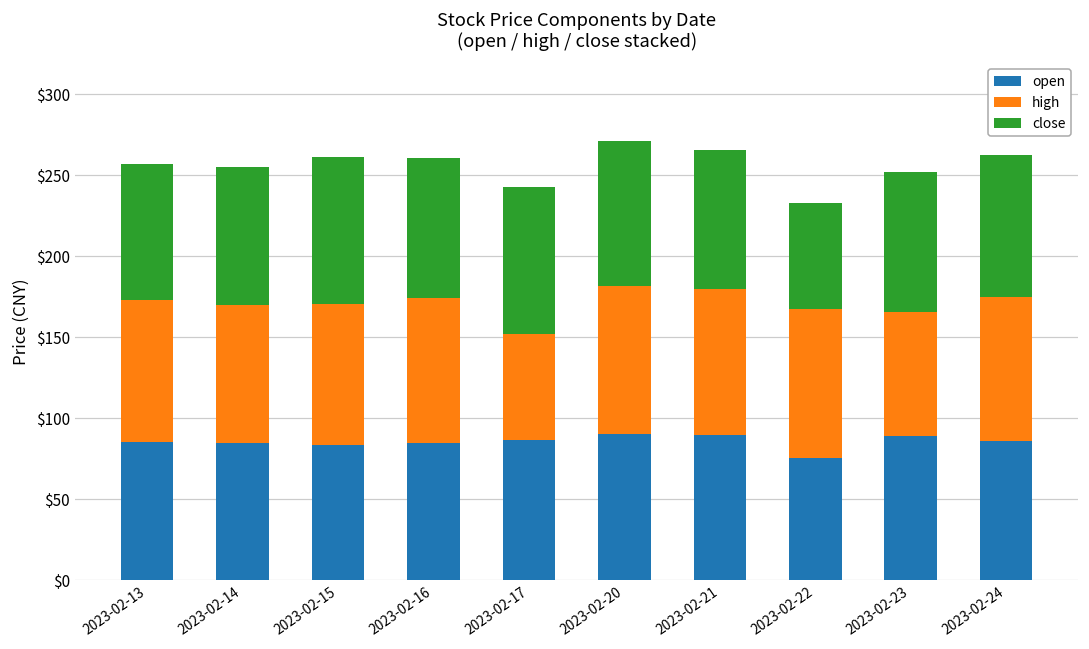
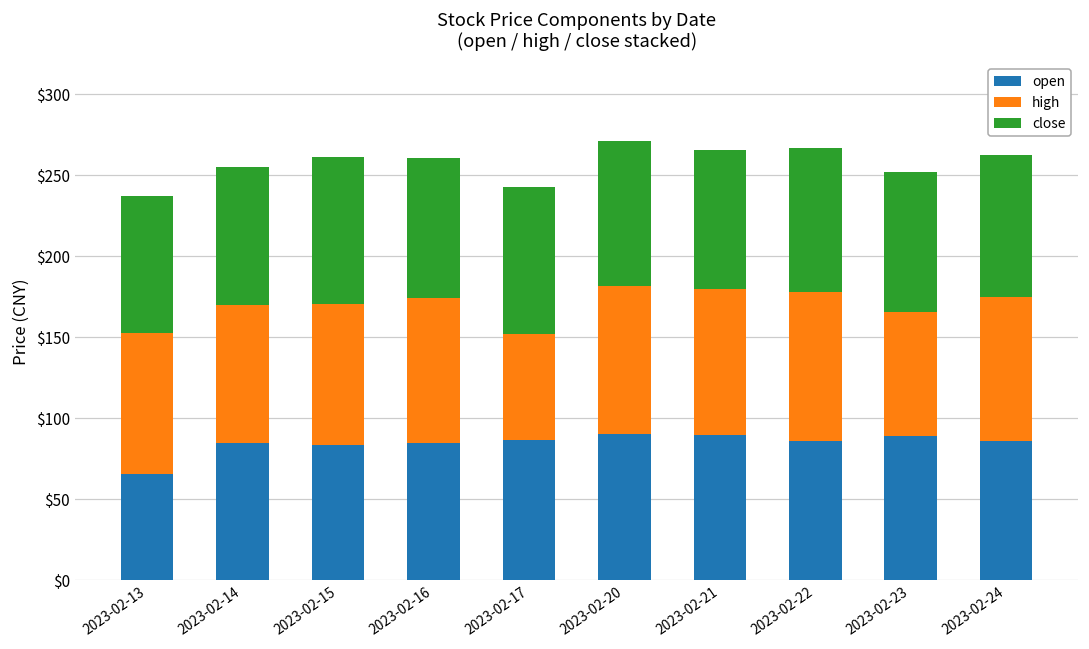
open, 2023-02-13: $86 -> $66
open, 2023-02-22: $75 -> $86
close, 2023-02-22: $65 -> $89
